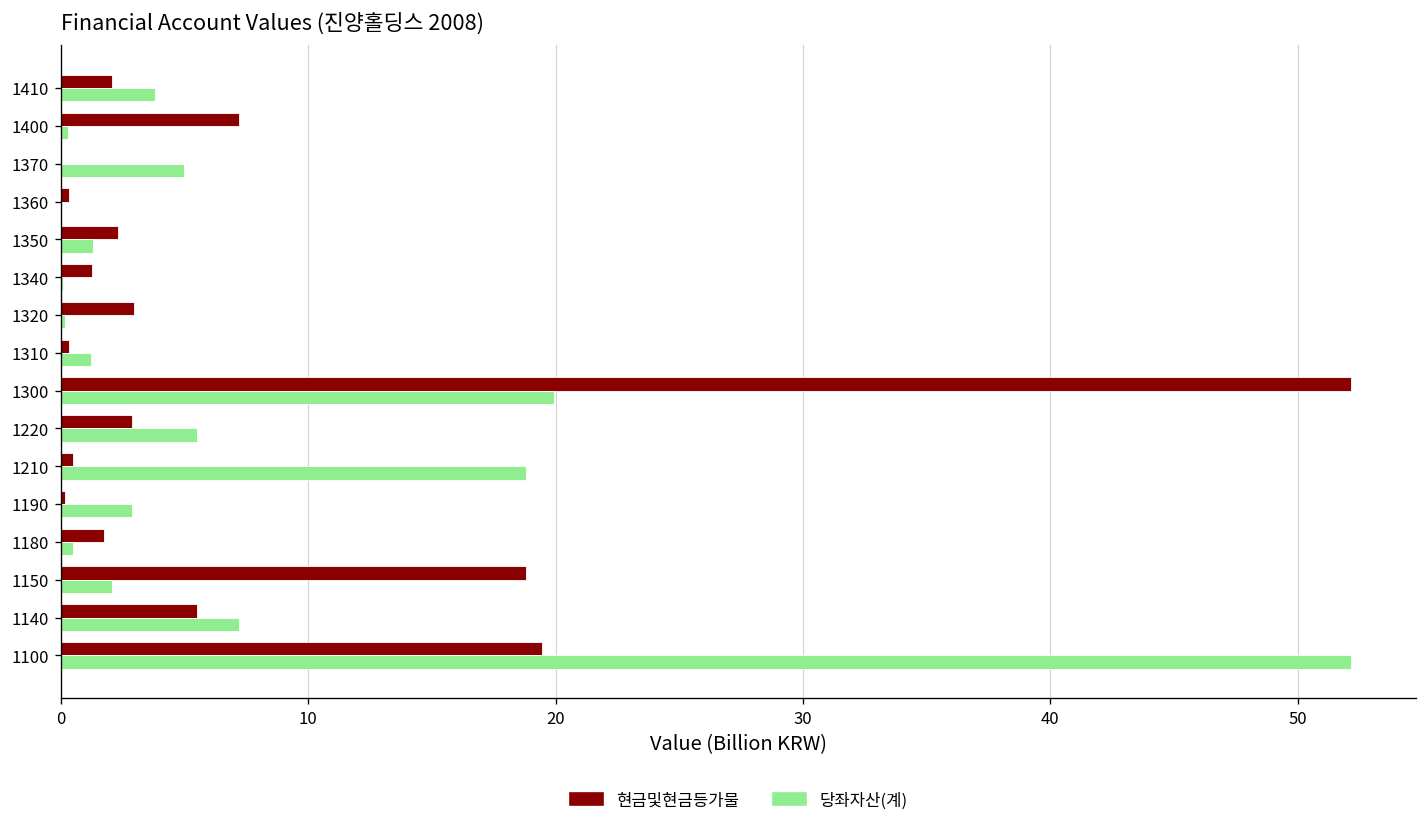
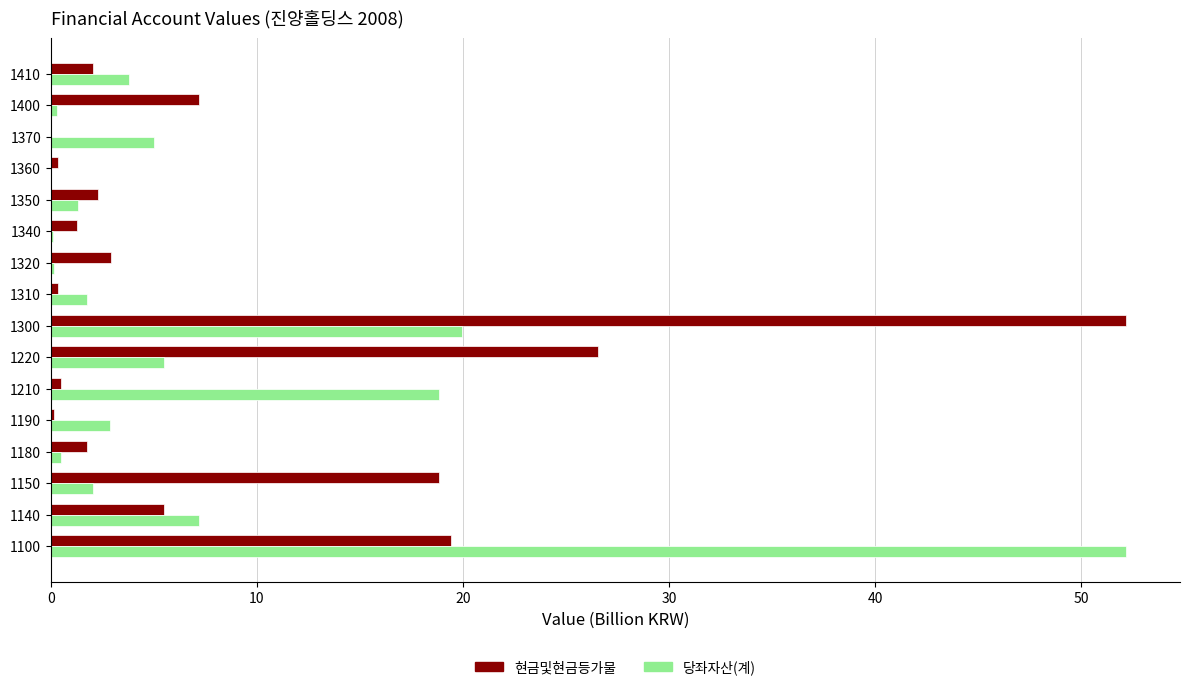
당좌자산(계), 1310: 1.2 -> 1.7
현금및현금등가물, 1220: 2.9 -> 26.6
